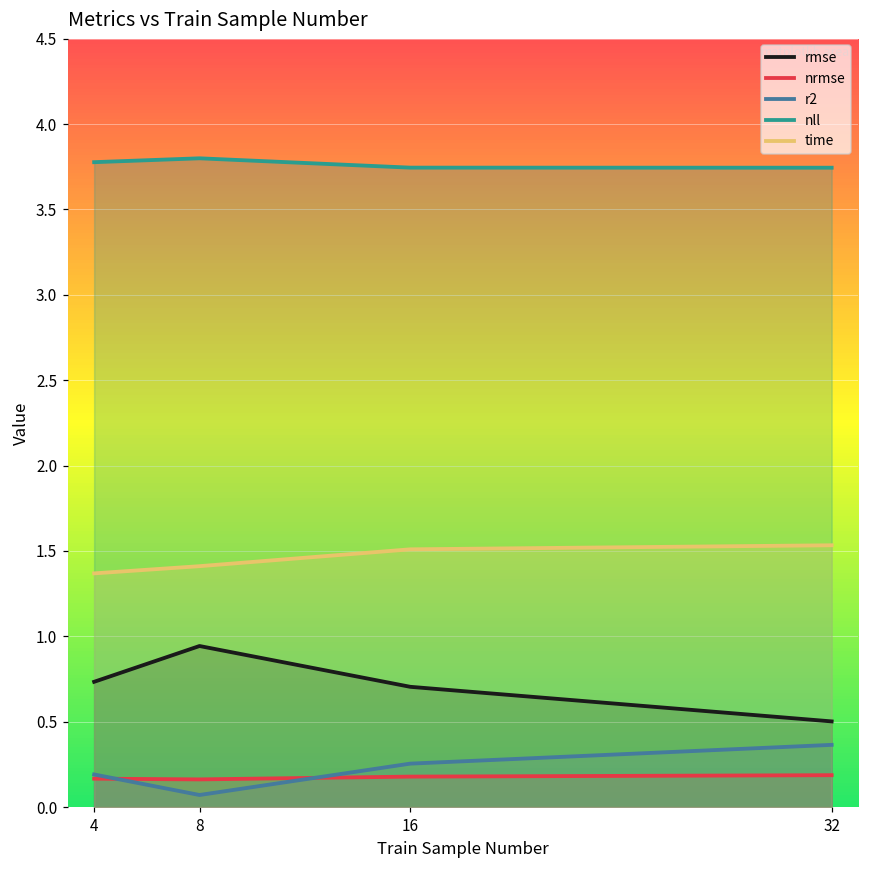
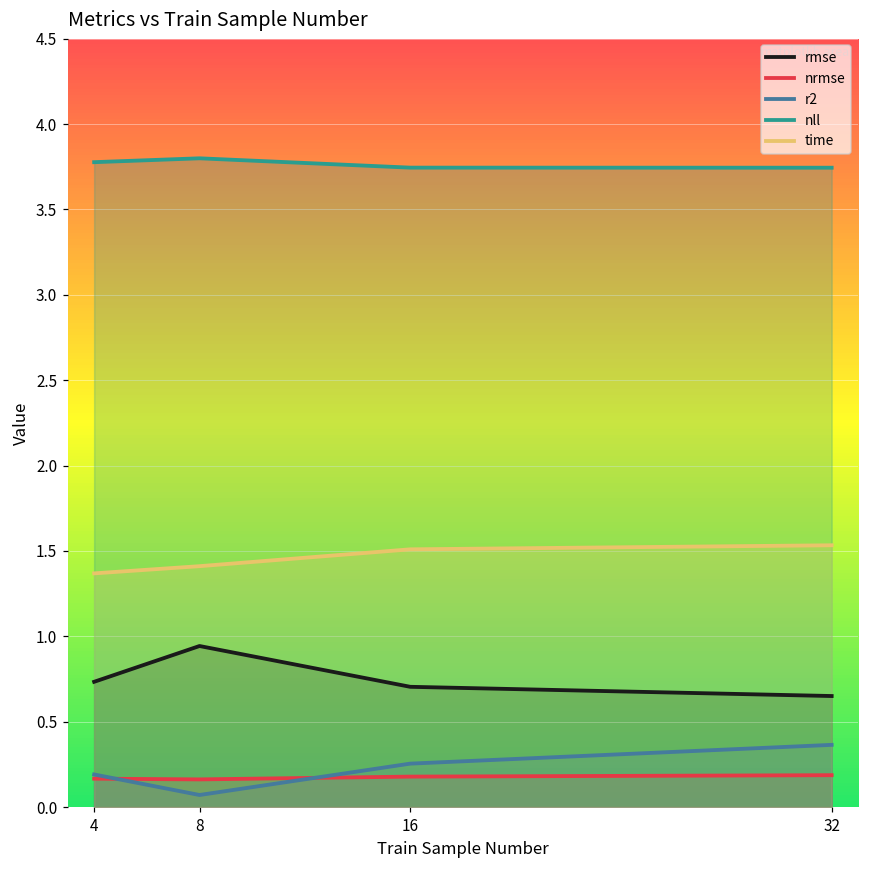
rmse, 32: 0.50 -> 0.65
